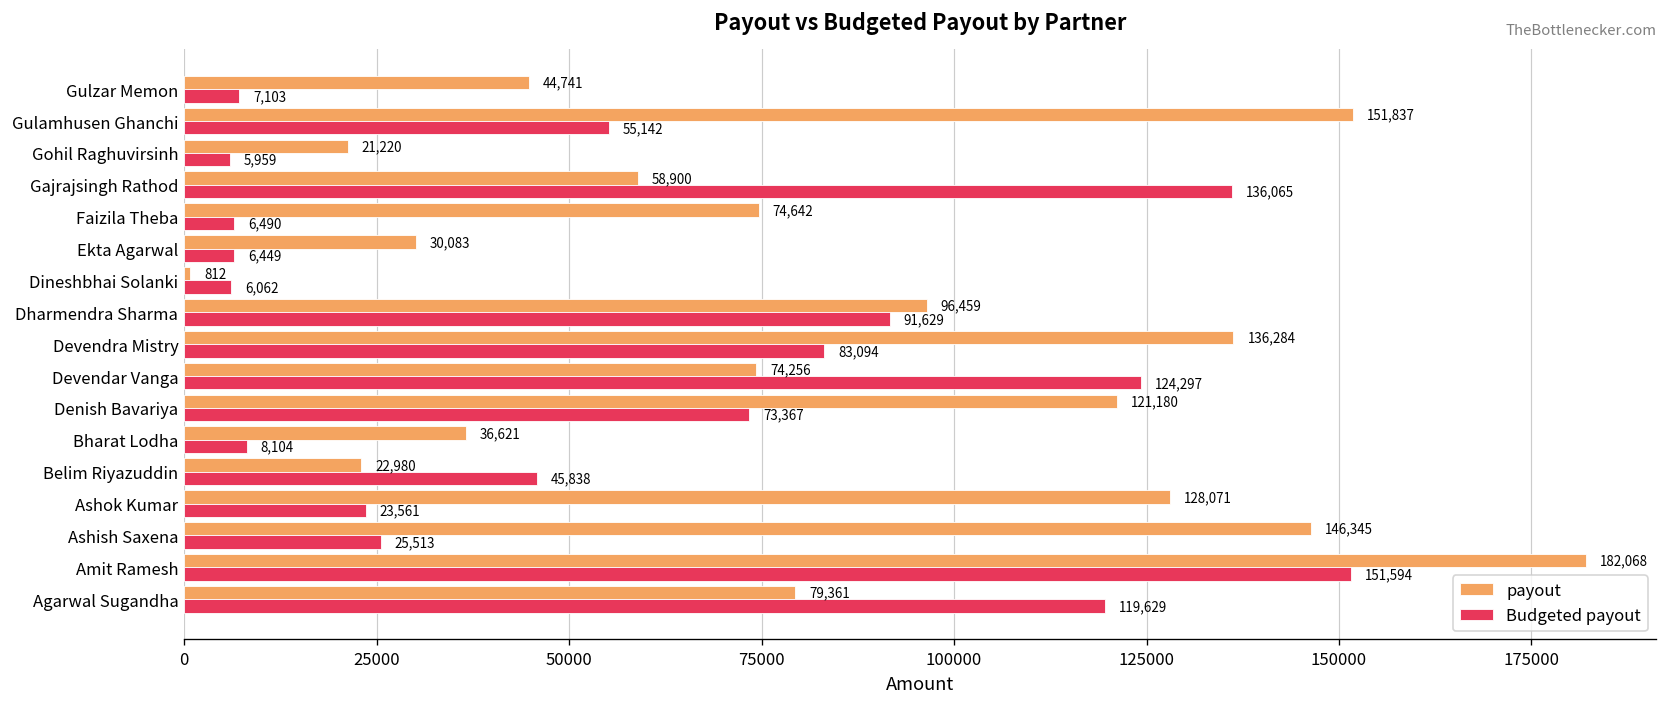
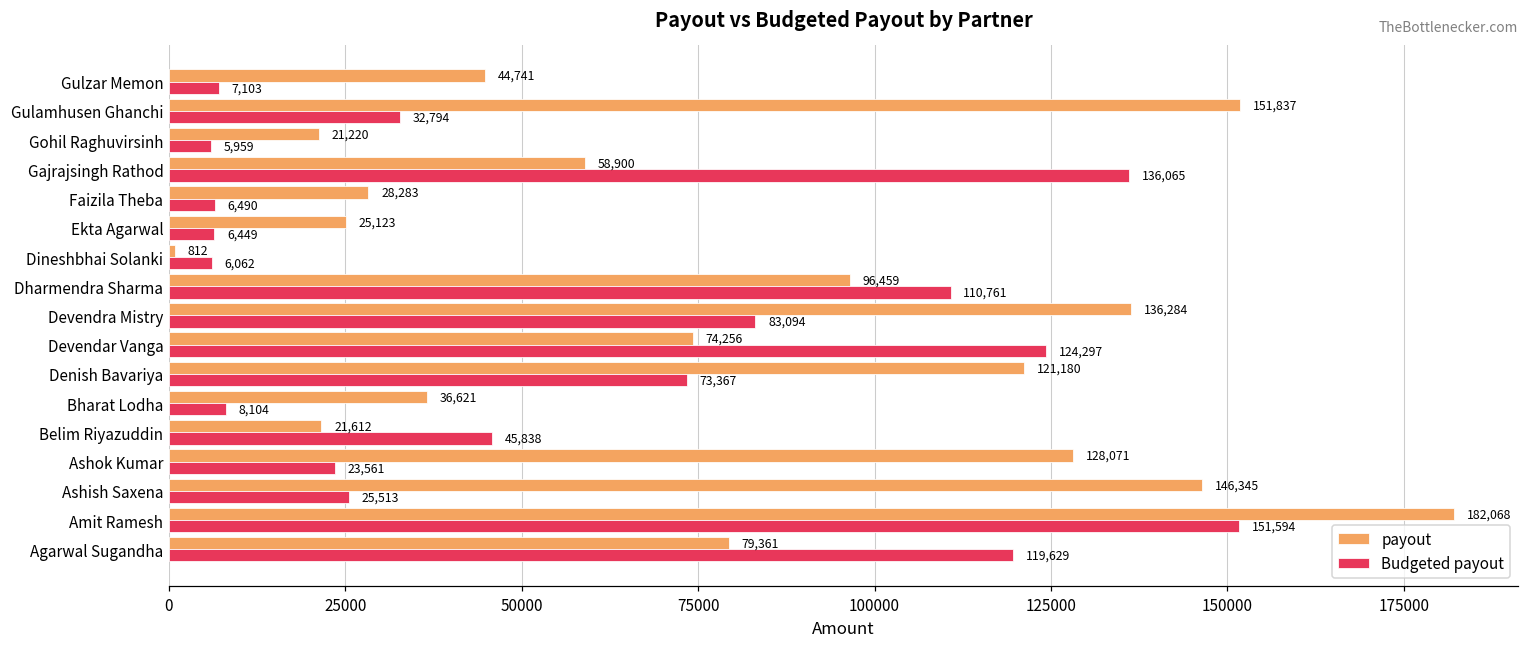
Budgeted payout, Gulamhusen Ghanchi: 55,142 -> 32,794
payout, Faizila Theba: 74,642 -> 28,283
payout, Ekta Agarwal: 30,083 -> 25,123
Budgeted payout, Dharmendra Sharma: 91,629 -> 110,761
payout, Belim Riyazuddin: 22,980 -> 21,612
